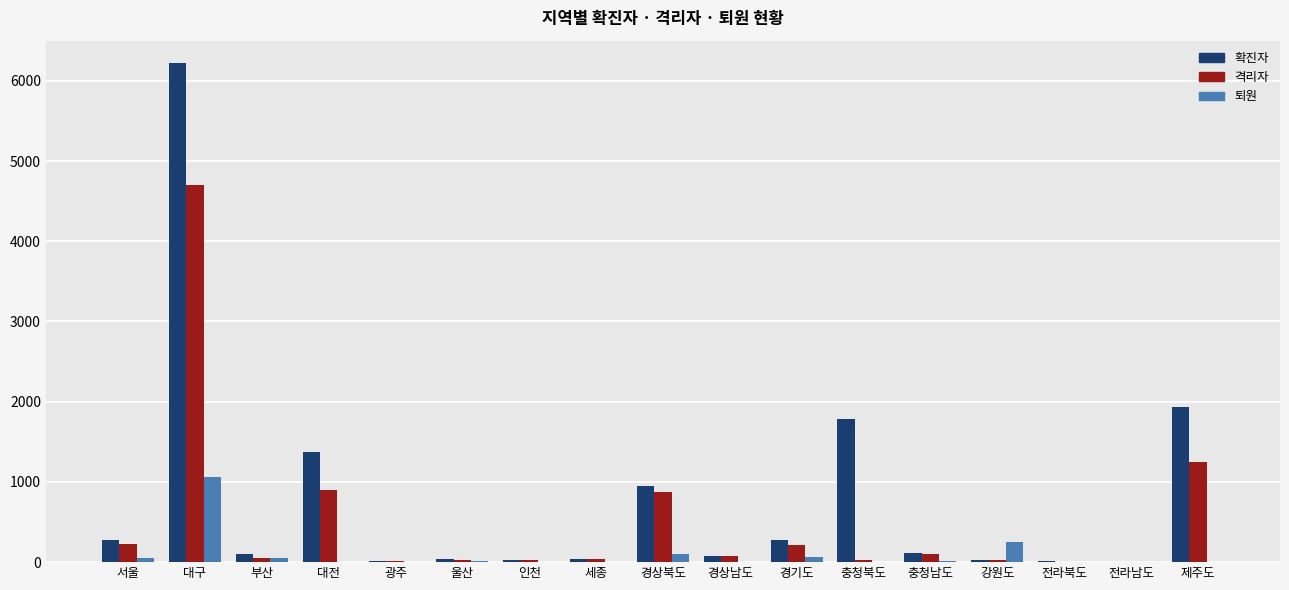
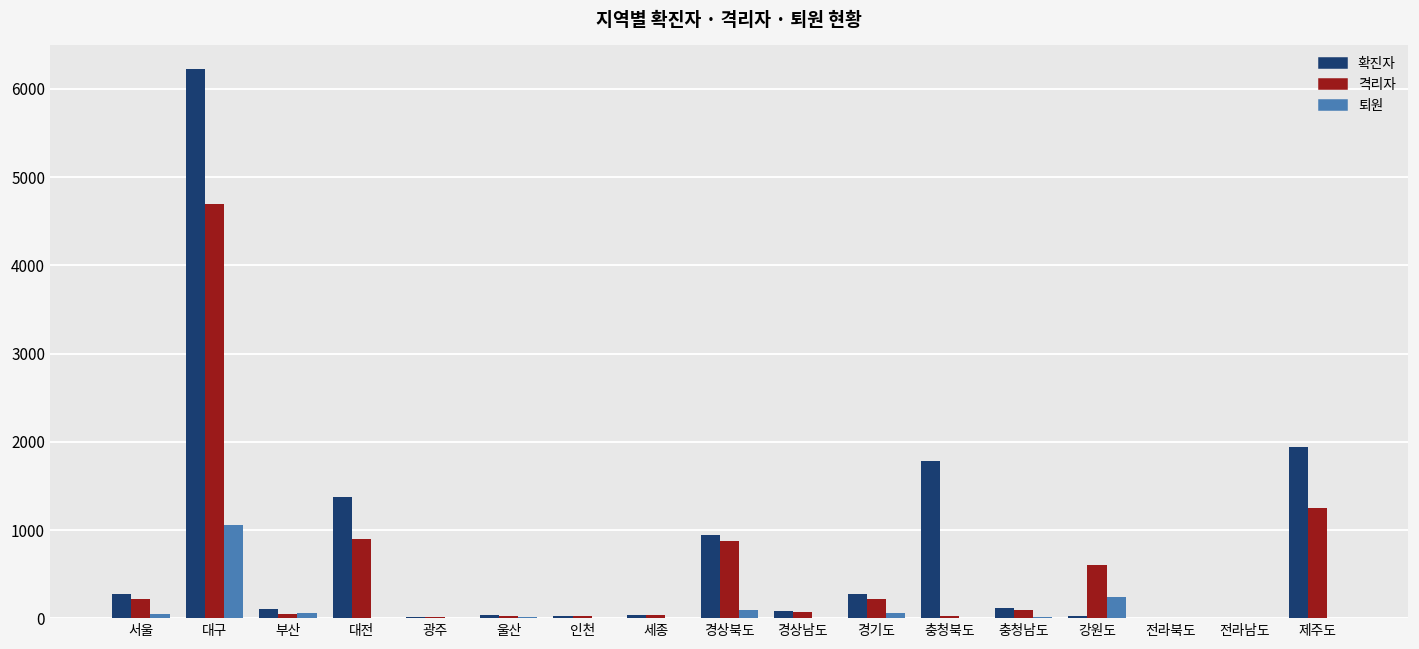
격리자, 강원도: 0 -> 600
